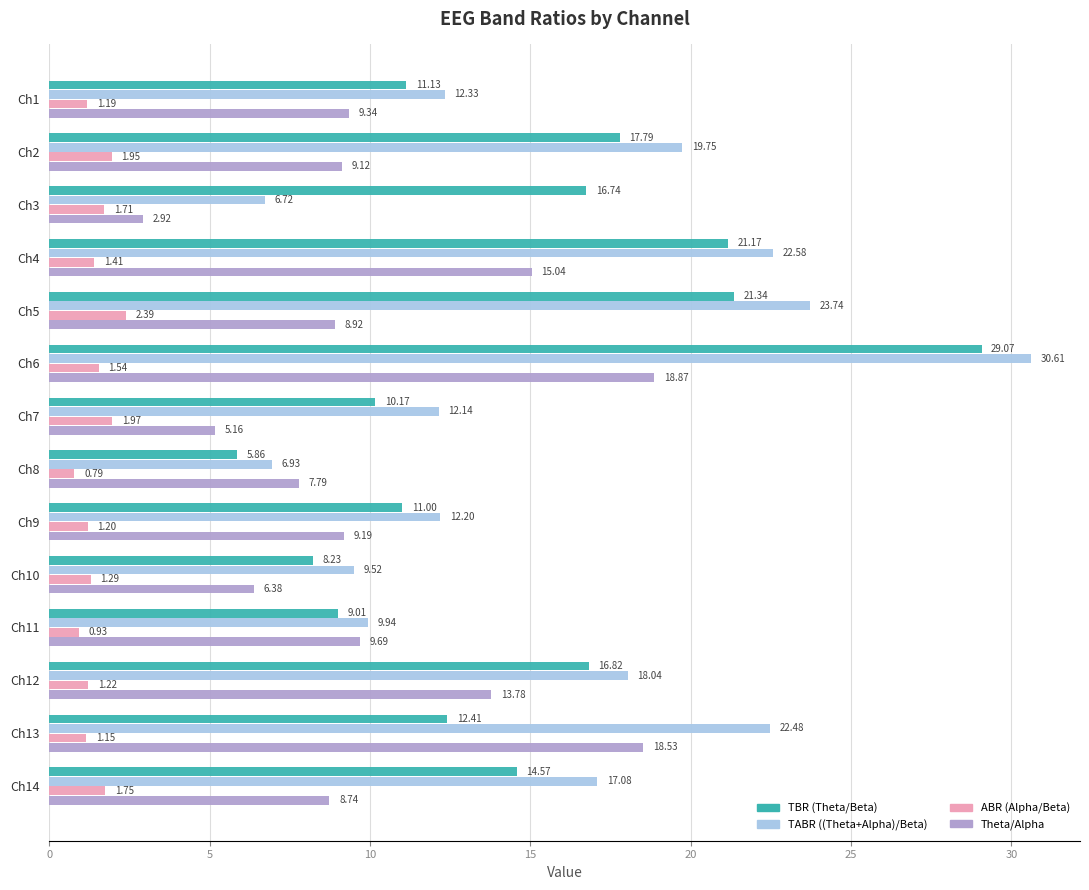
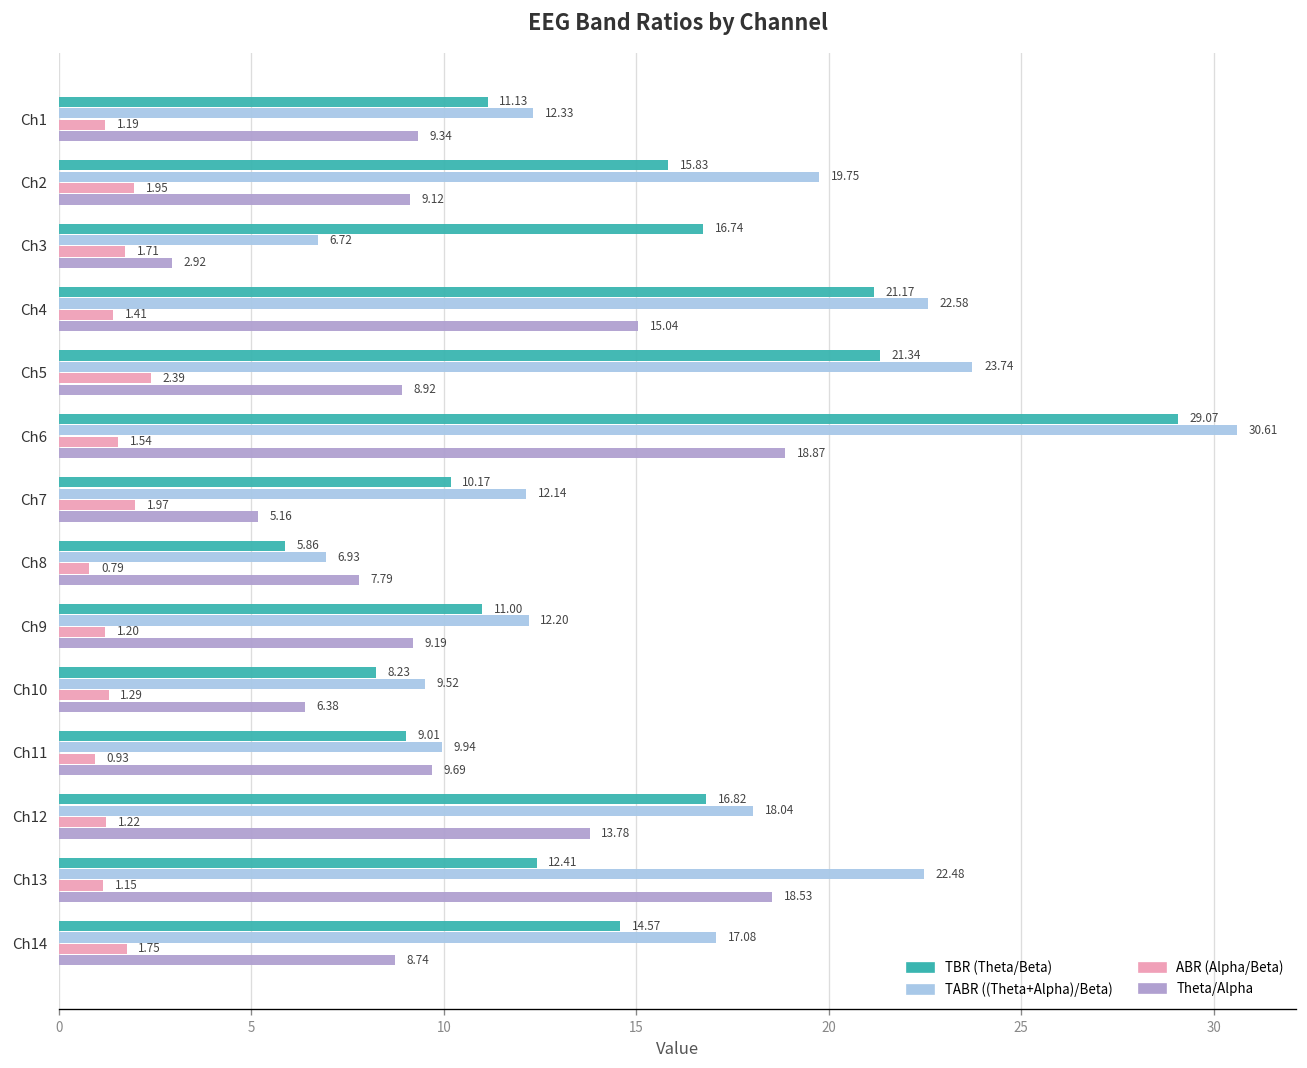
TBR (Theta/Beta), Ch2: 17.79 -> 15.83
